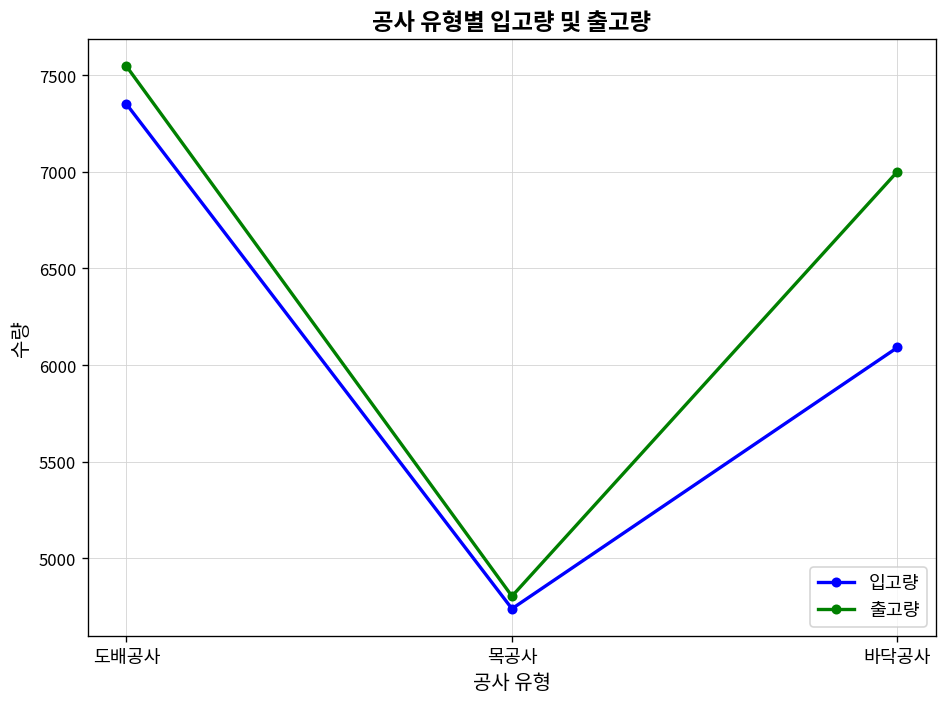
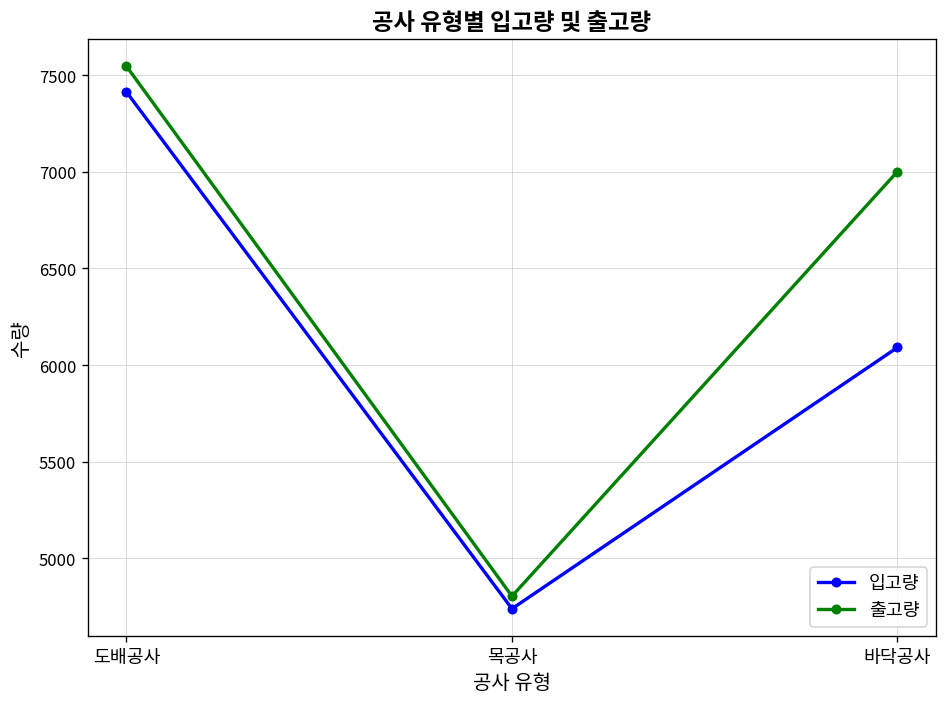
입고량, 도배공사: 7350 -> 7410
